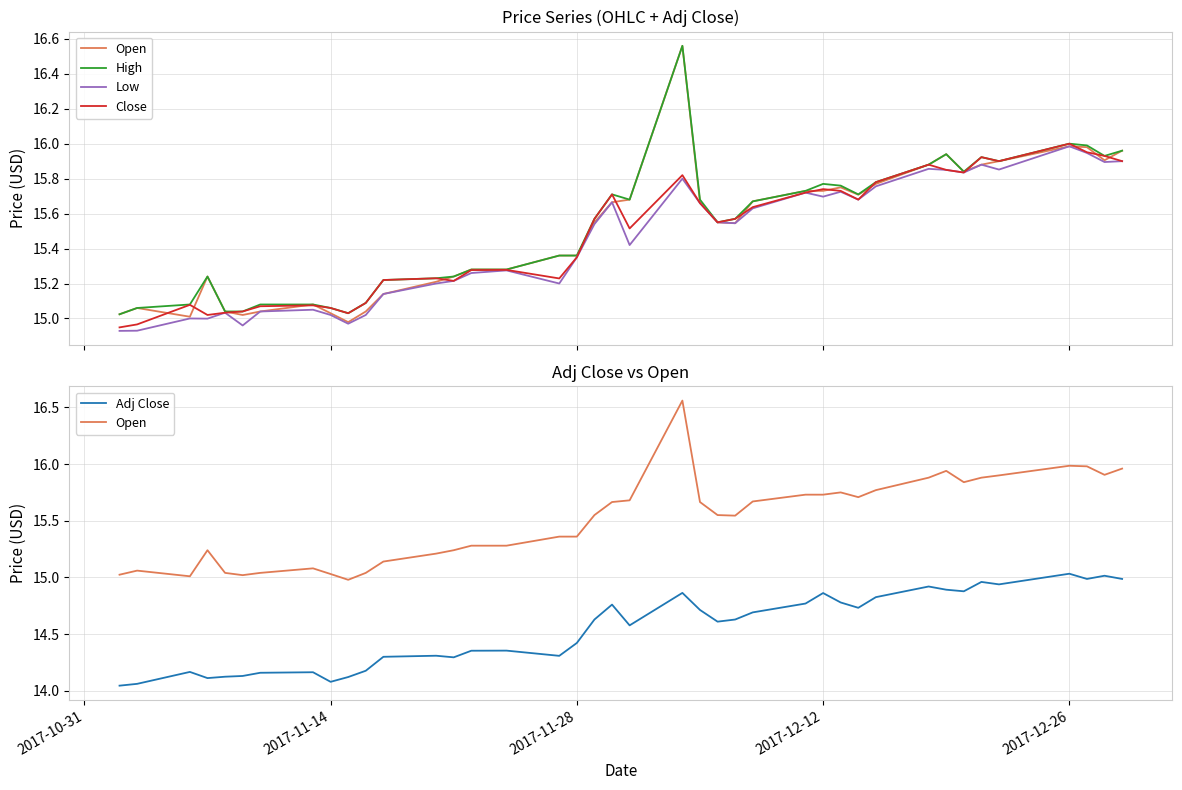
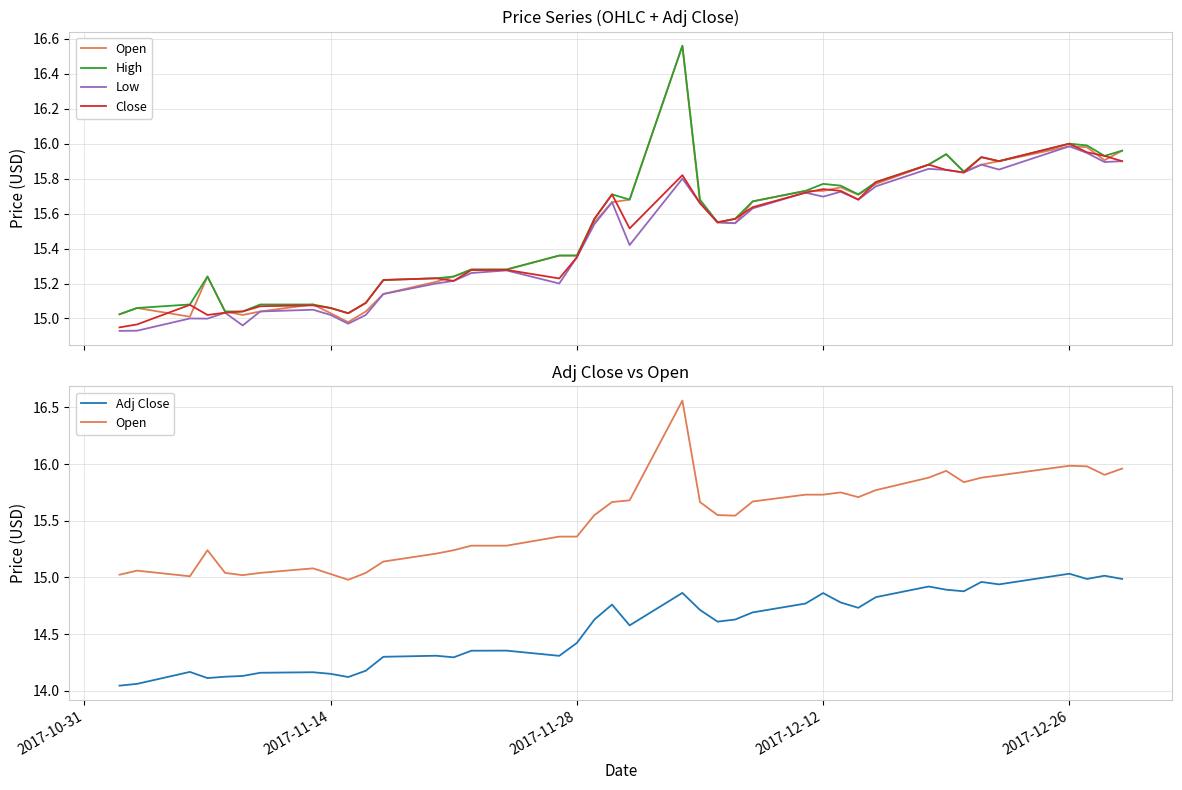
Adj Close vs Open, Adj Close, 2017-11-14: 14.08 -> 14.15
